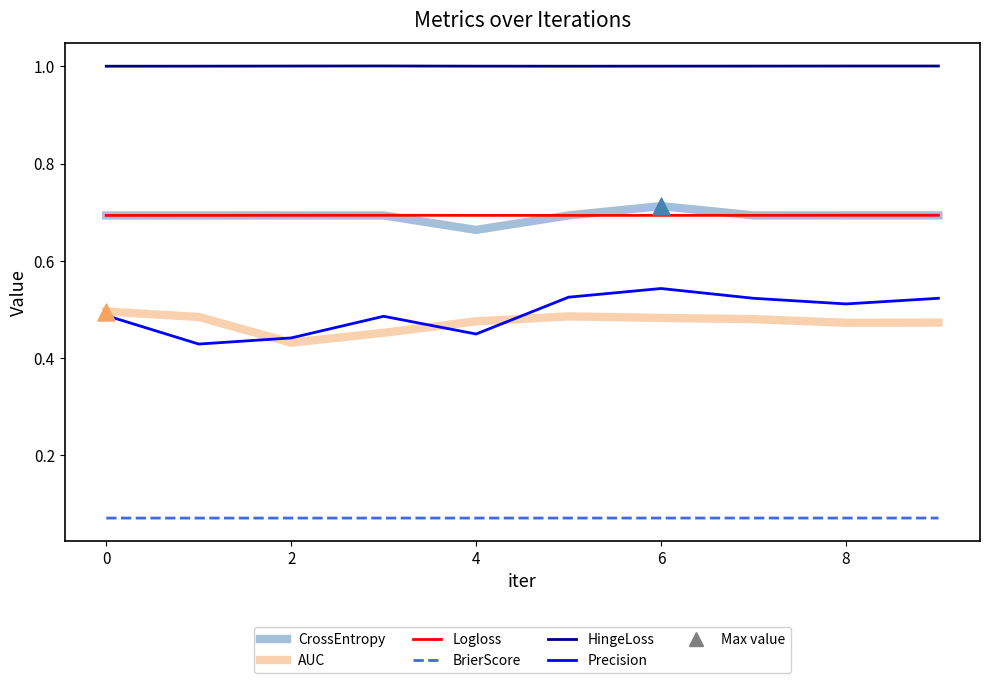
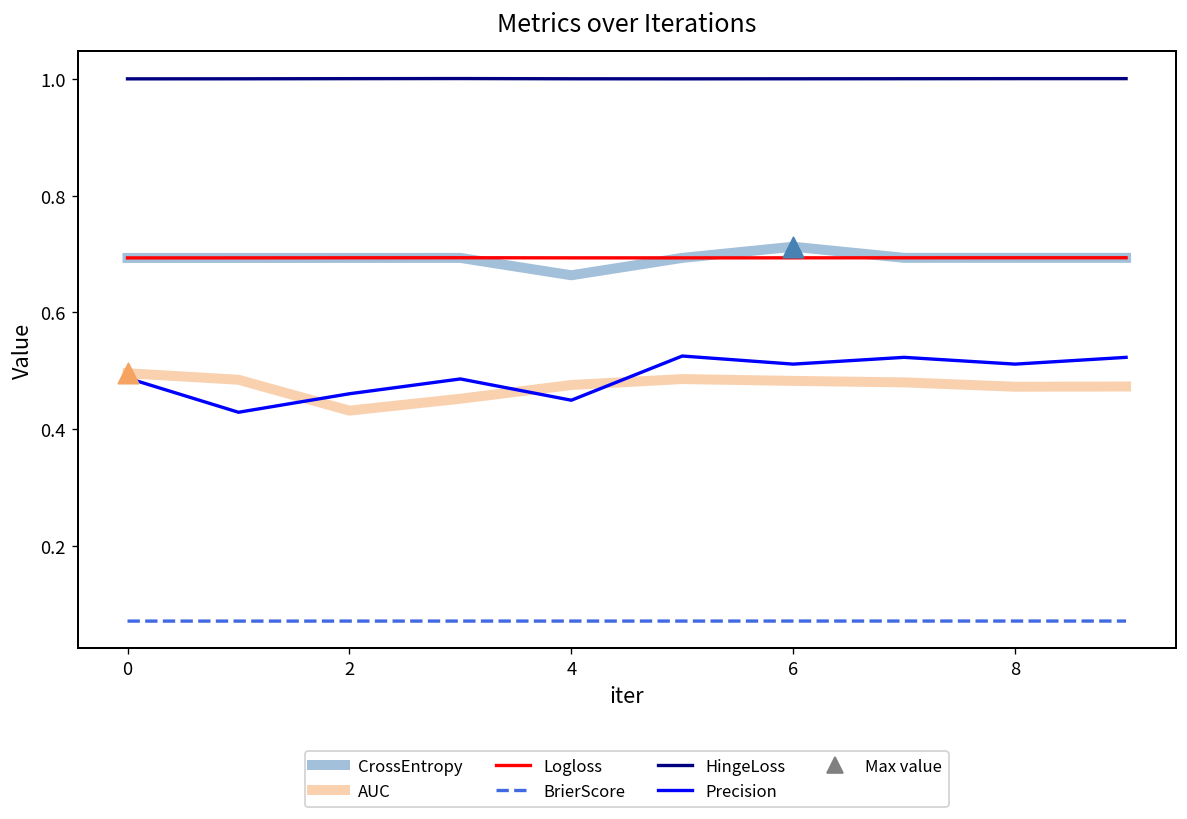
Precision, 2: 0.44 -> 0.46
Precision, 6: 0.54 -> 0.51
